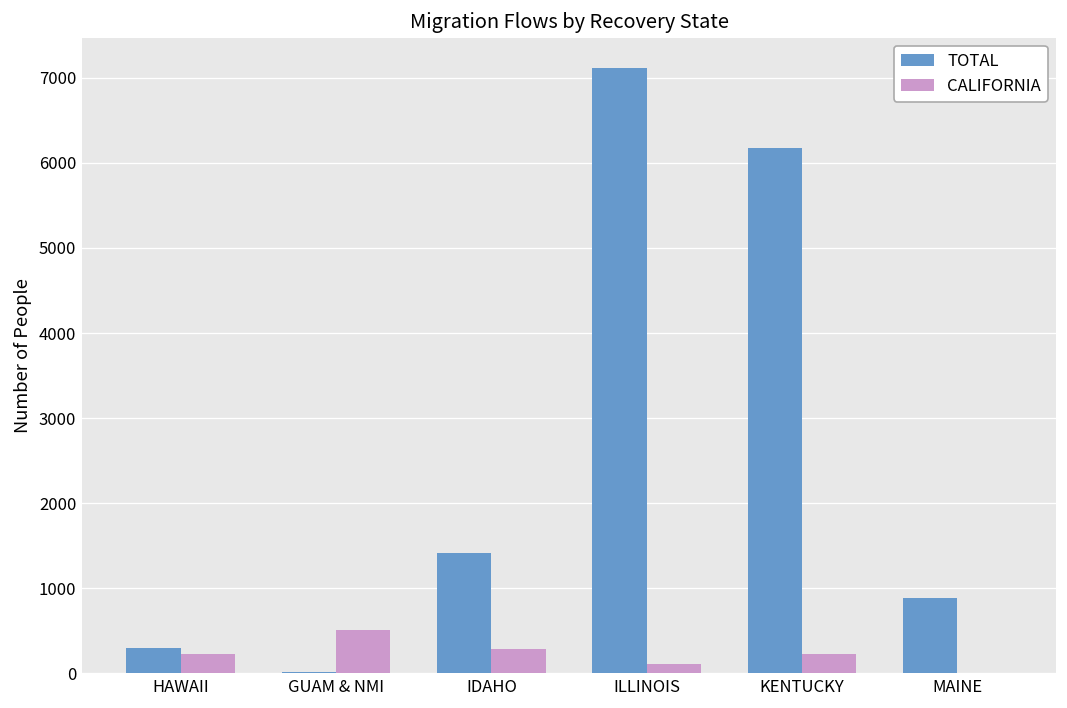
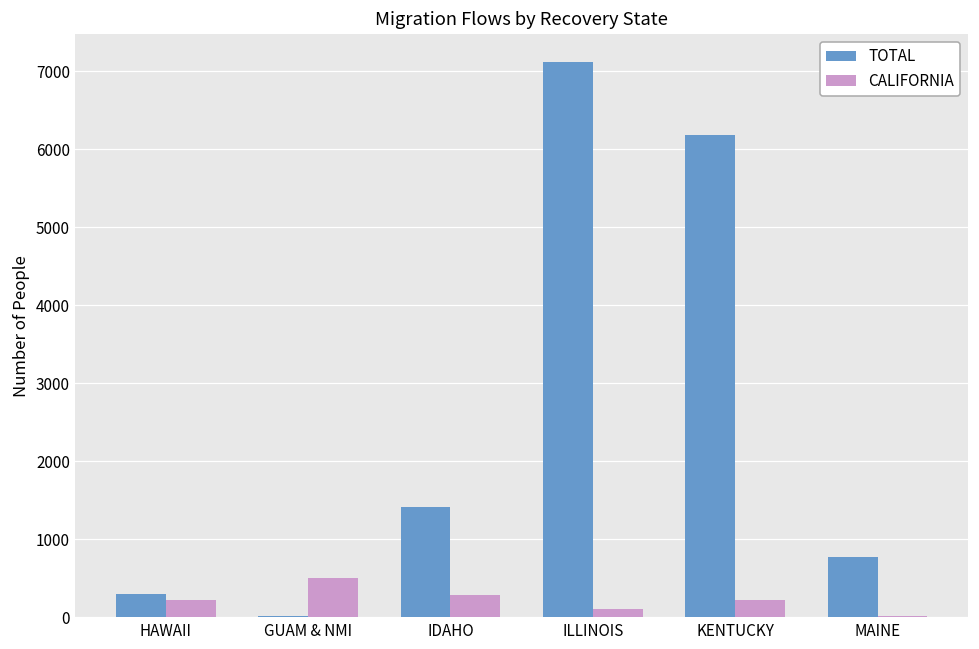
TOTAL, MAINE: 900 -> 800
